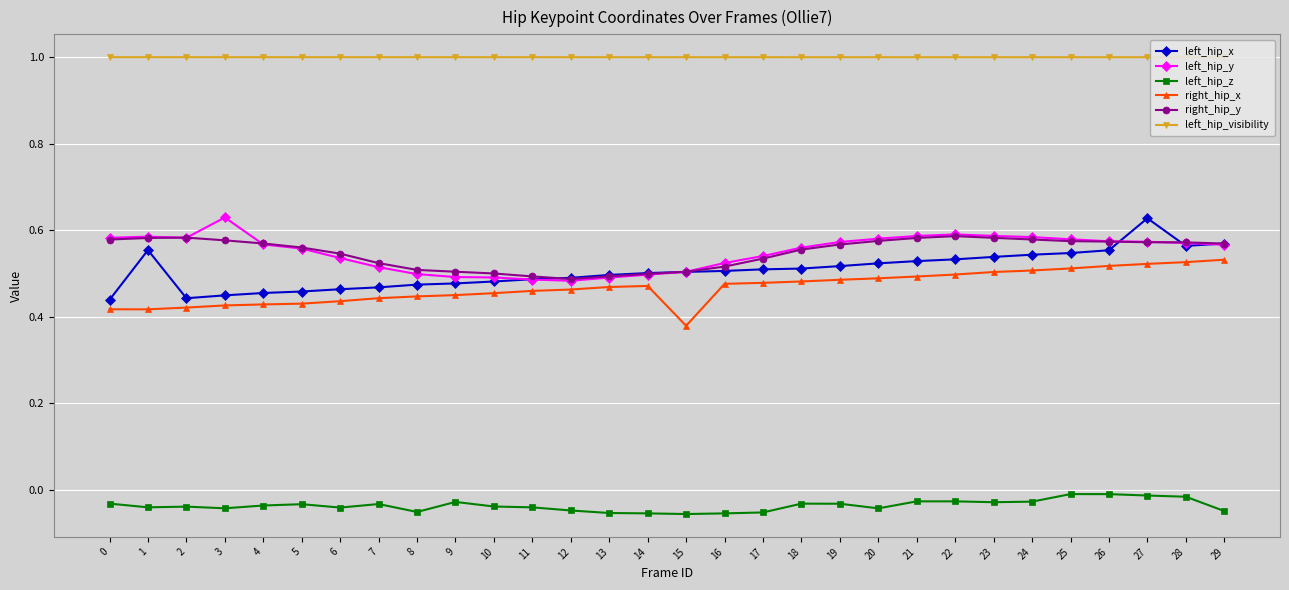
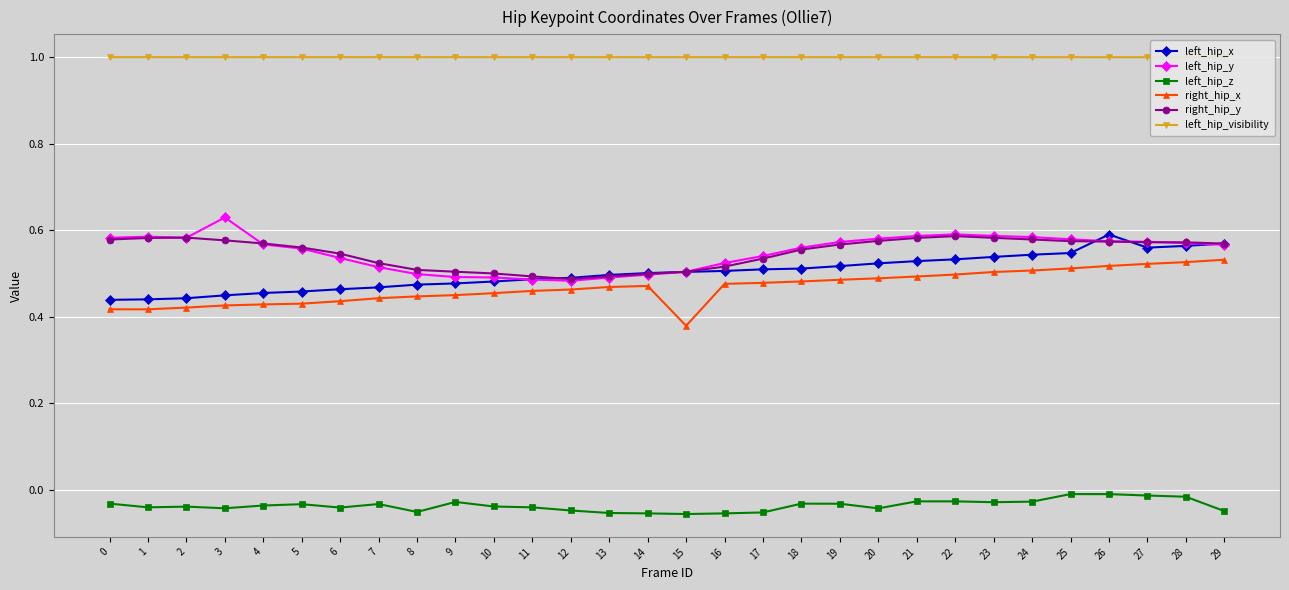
left_hip_x, 1: 0.55 -> 0.44
left_hip_x, 26: 0.55 -> 0.59
left_hip_x, 27: 0.63 -> 0.56
